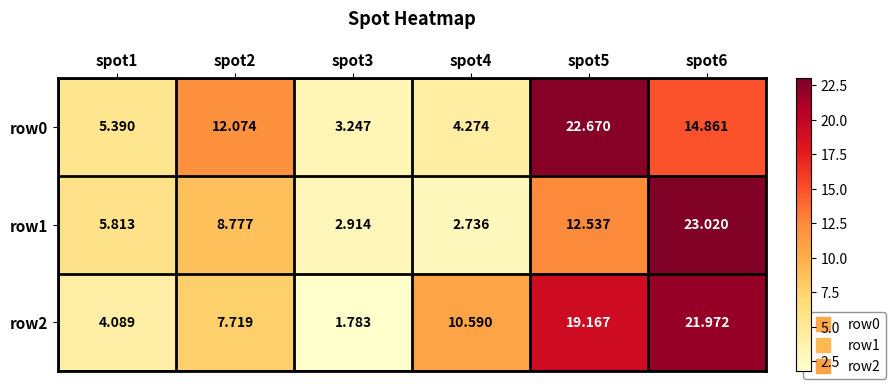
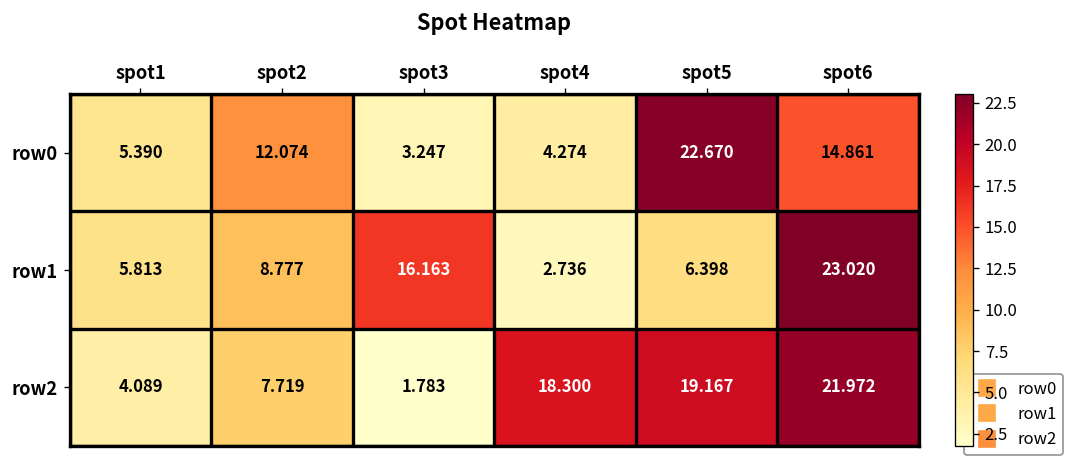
row1, spot3: 2.914 -> 16.163
row1, spot5: 12.537 -> 6.398
row2, spot4: 10.590 -> 18.300
